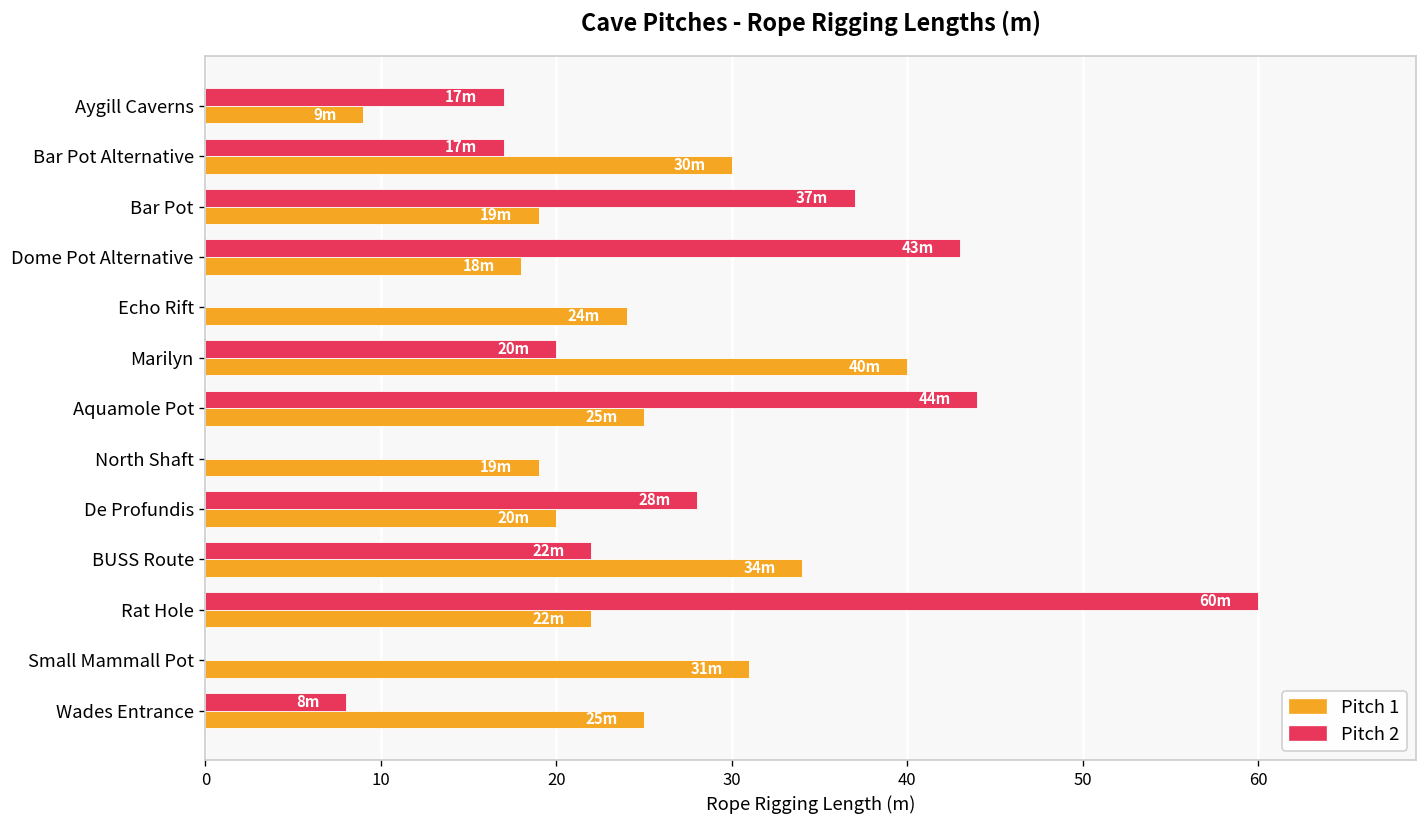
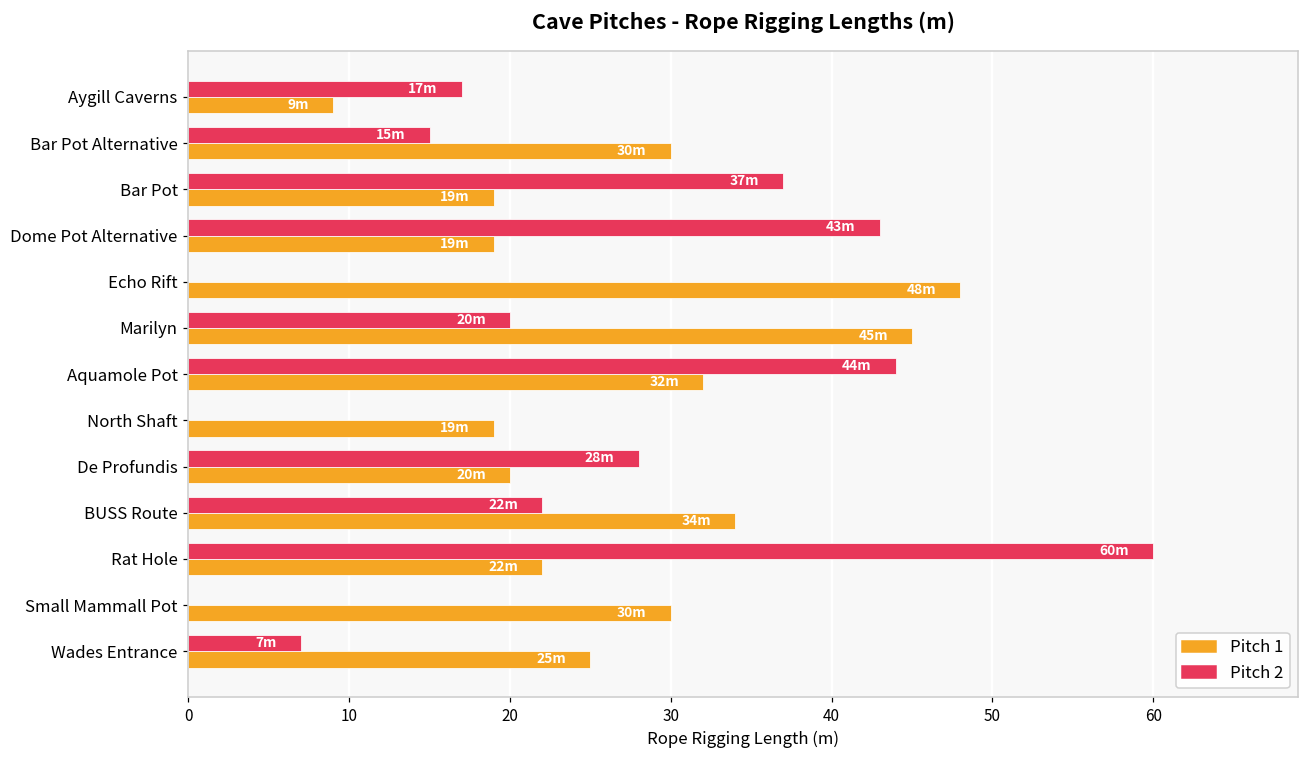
Pitch 2, Bar Pot Alternative: 17m -> 15m
Pitch 1, Dome Pot Alternative: 18m -> 19m
Pitch 1, Echo Rift: 24m -> 48m
Pitch 1, Marilyn: 40m -> 45m
Pitch 1, Aquamole Pot: 25m -> 32m
Pitch 1, Small Mammall Pot: 31m -> 30m
Pitch 2, Wades Entrance: 8m -> 7m
